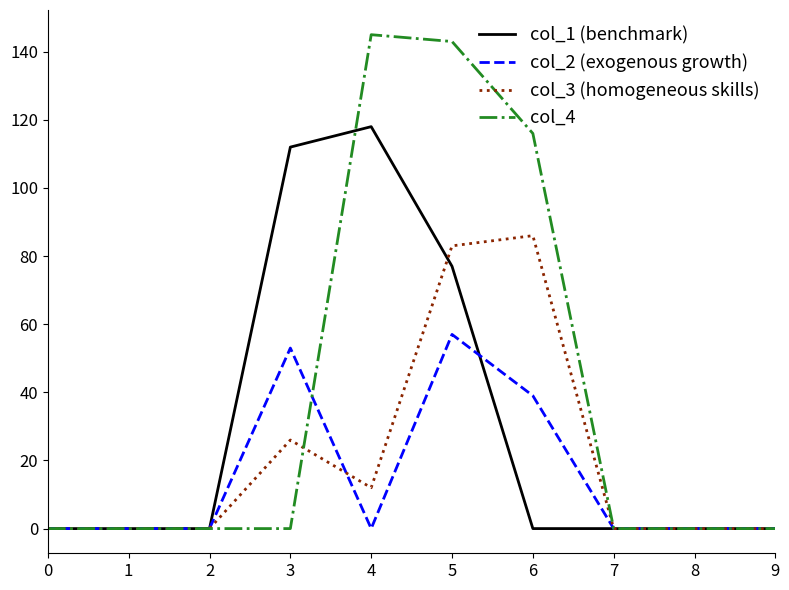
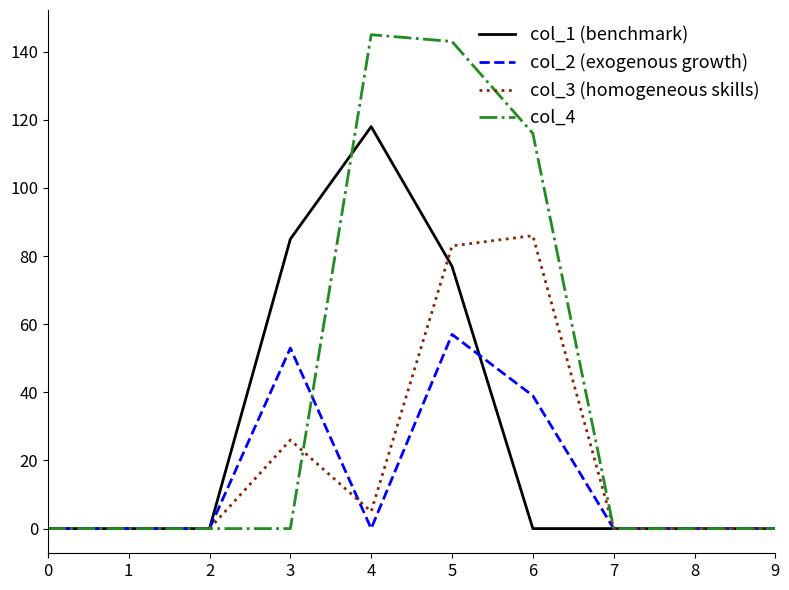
col_1 (benchmark), 3: 112 -> 85
col_3 (homogeneous skills), 4: 12 -> 5
